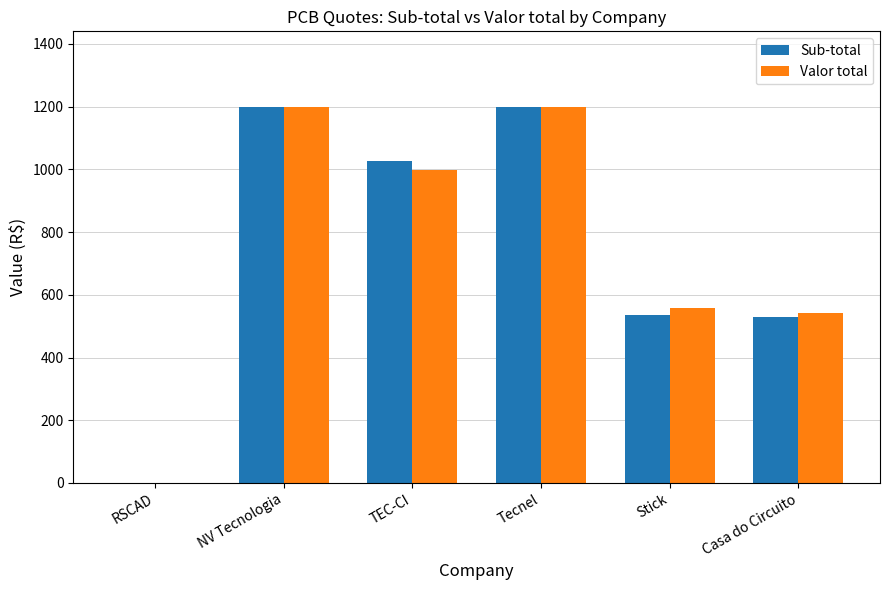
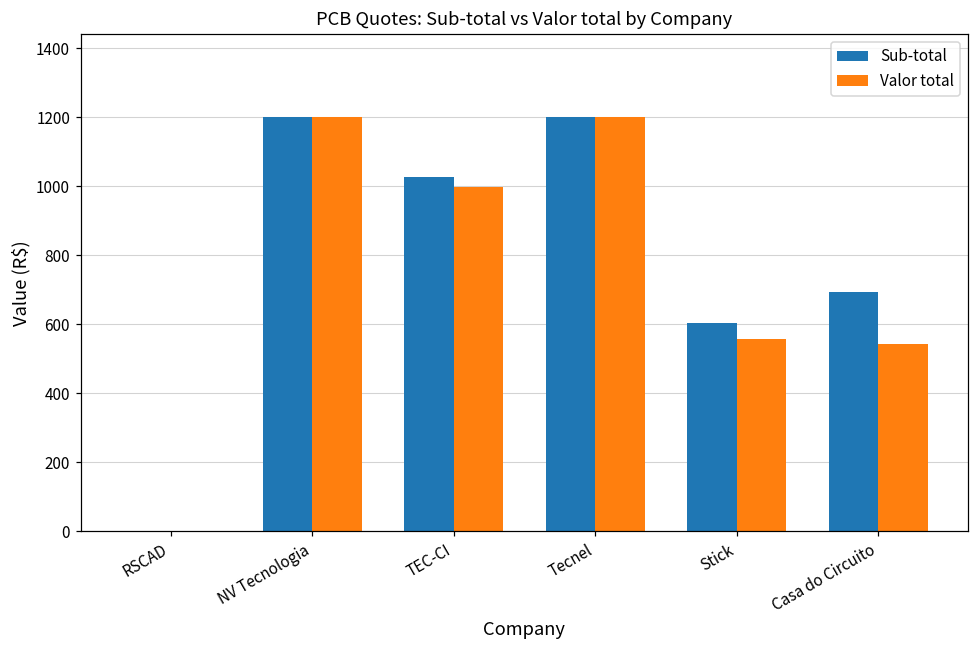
Sub-total, Stick: 540 -> 600
Sub-total, Casa do Circuito: 530 -> 690
